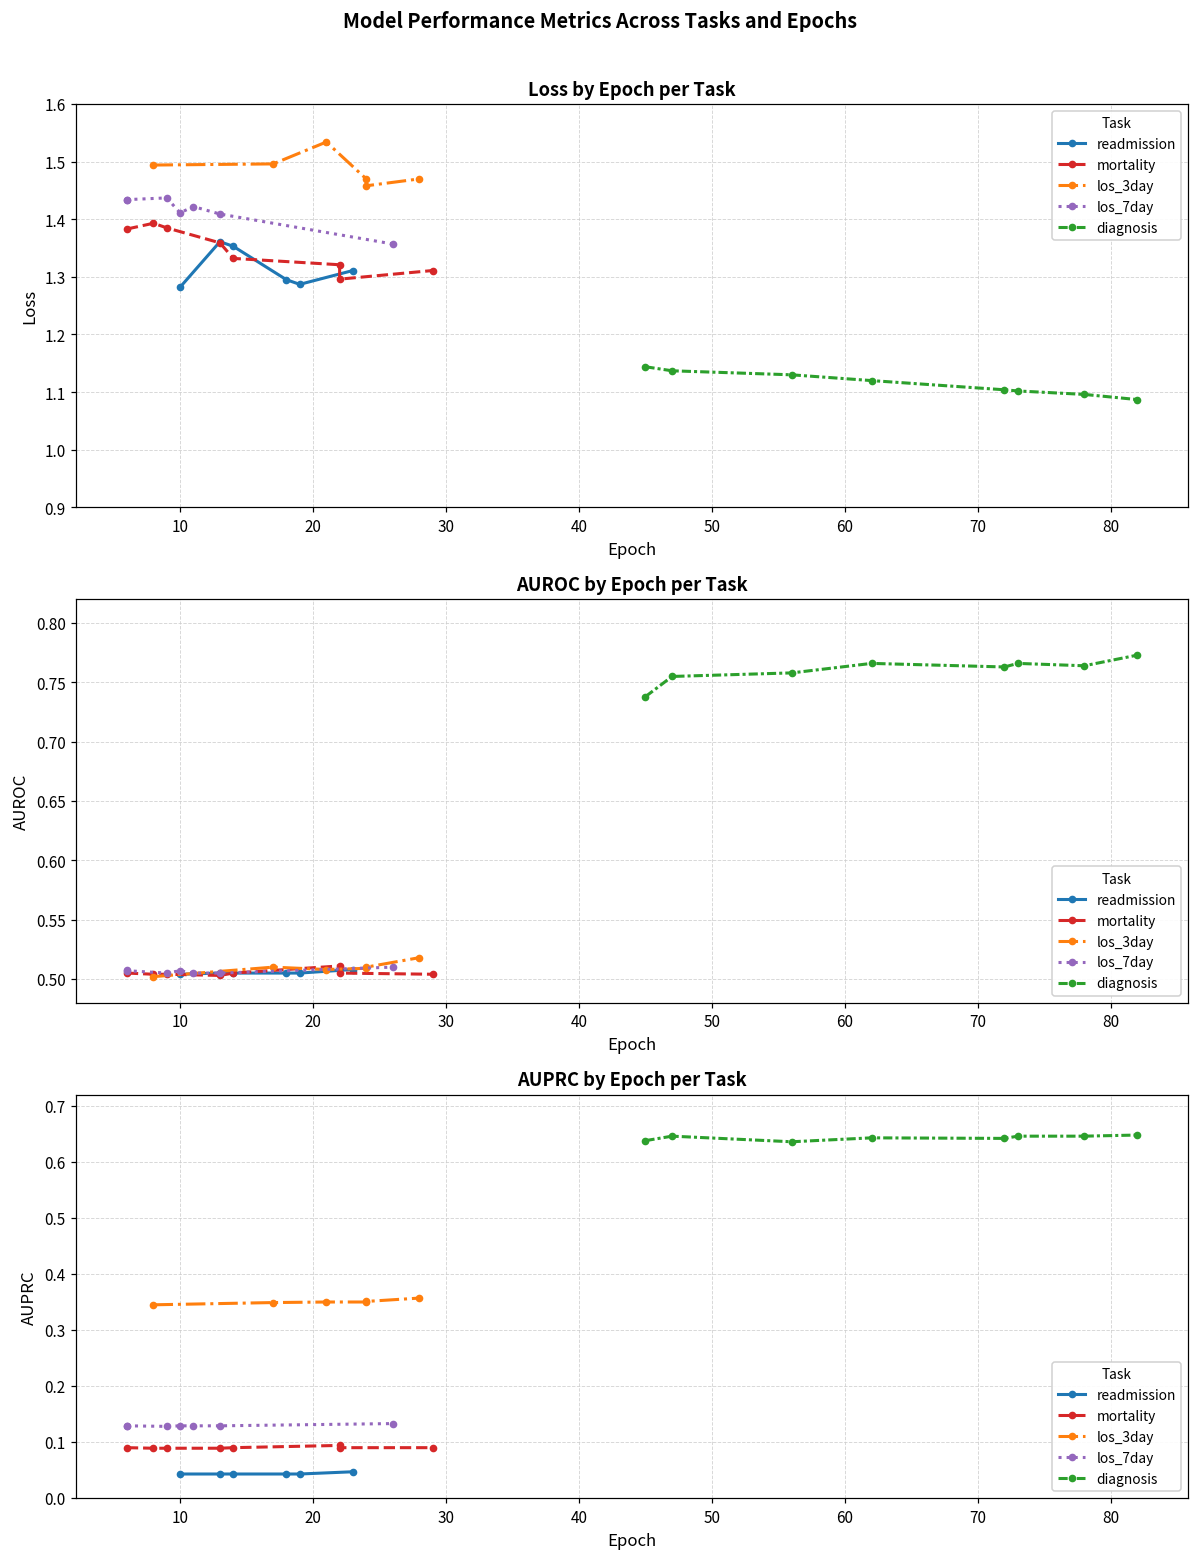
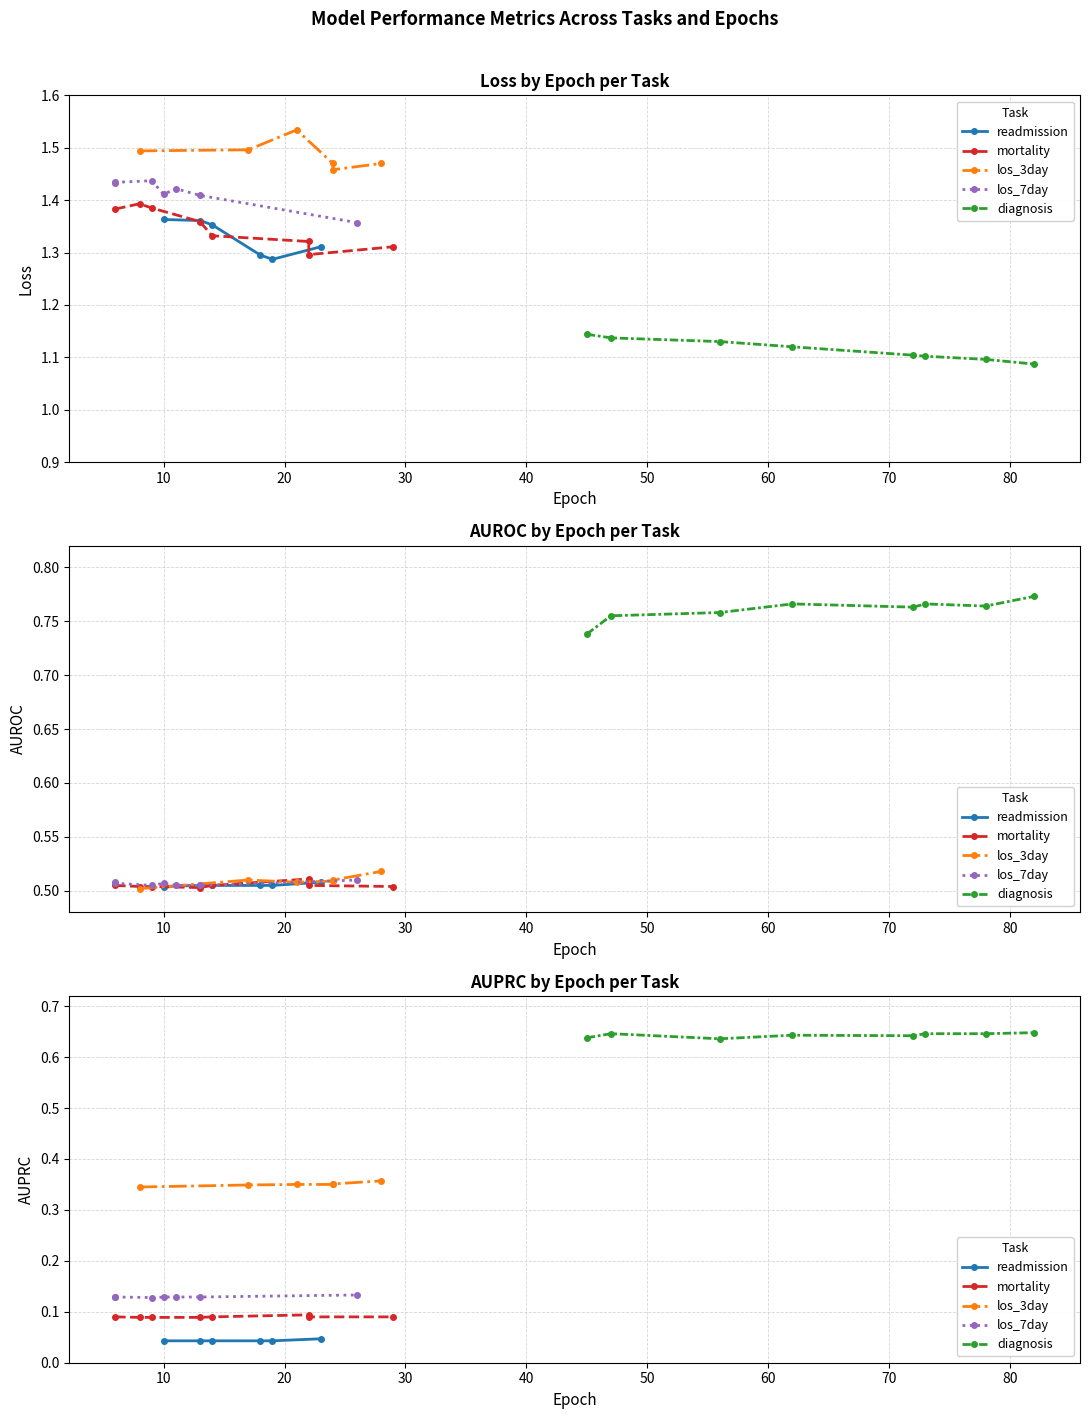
Loss by Epoch per Task, readmission, 10: 1.28 -> 1.36
